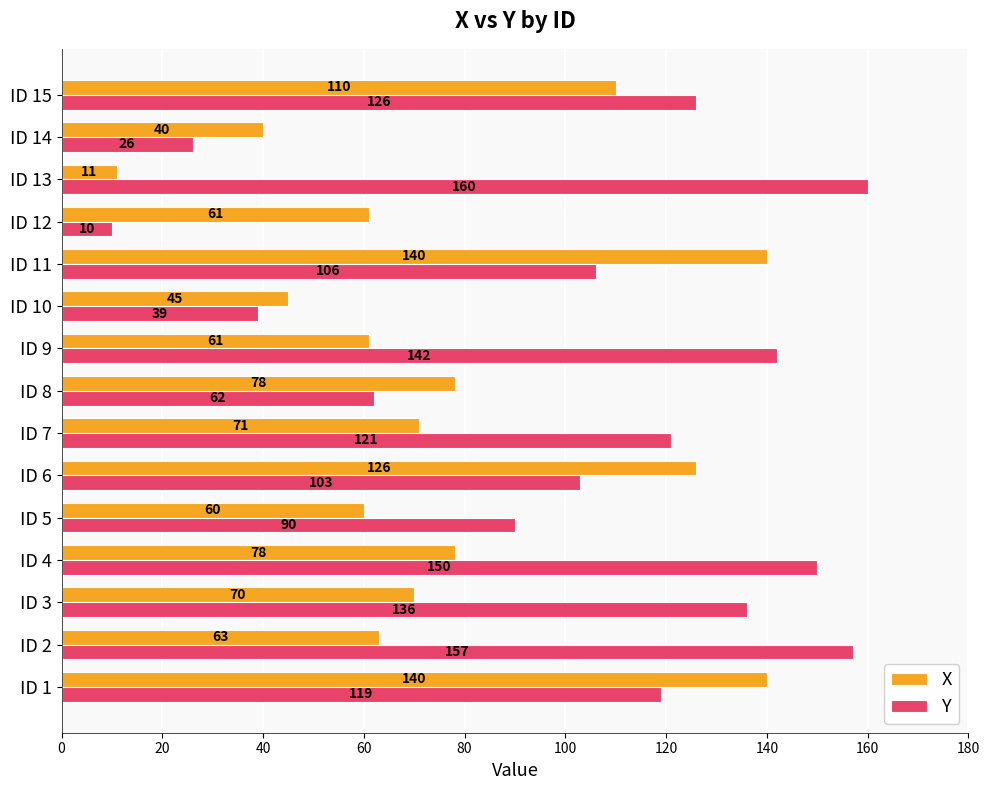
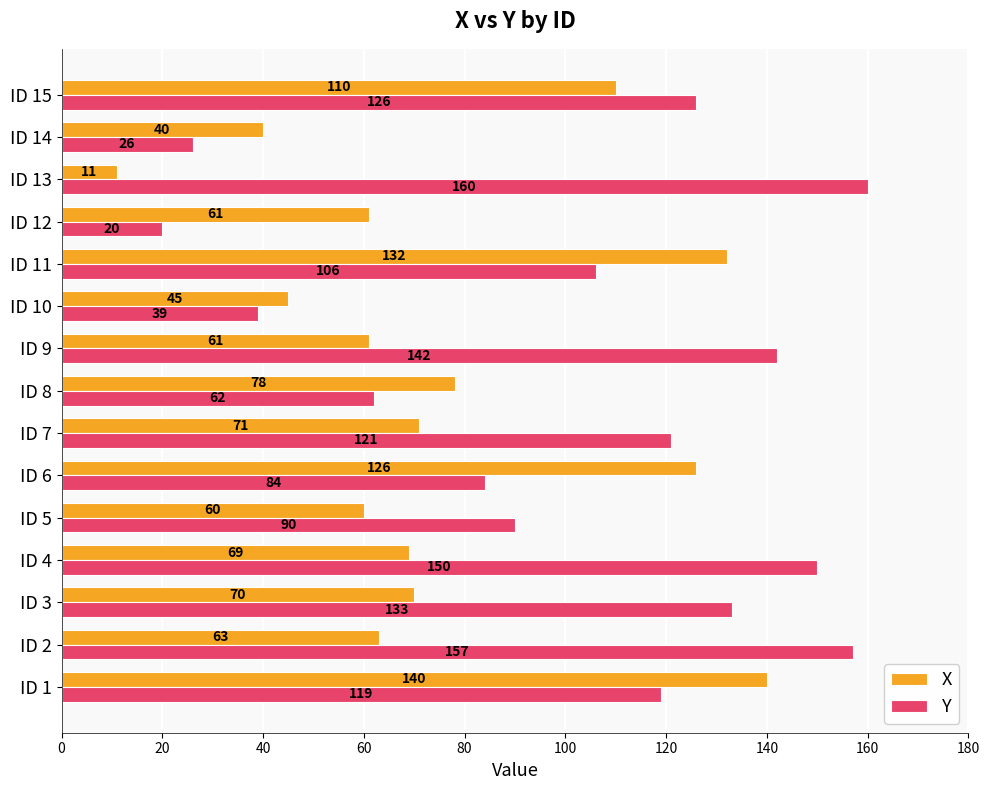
Y, ID 12: 10 -> 20
X, ID 11: 140 -> 132
Y, ID 6: 103 -> 84
X, ID 4: 78 -> 69
Y, ID 3: 136 -> 133
